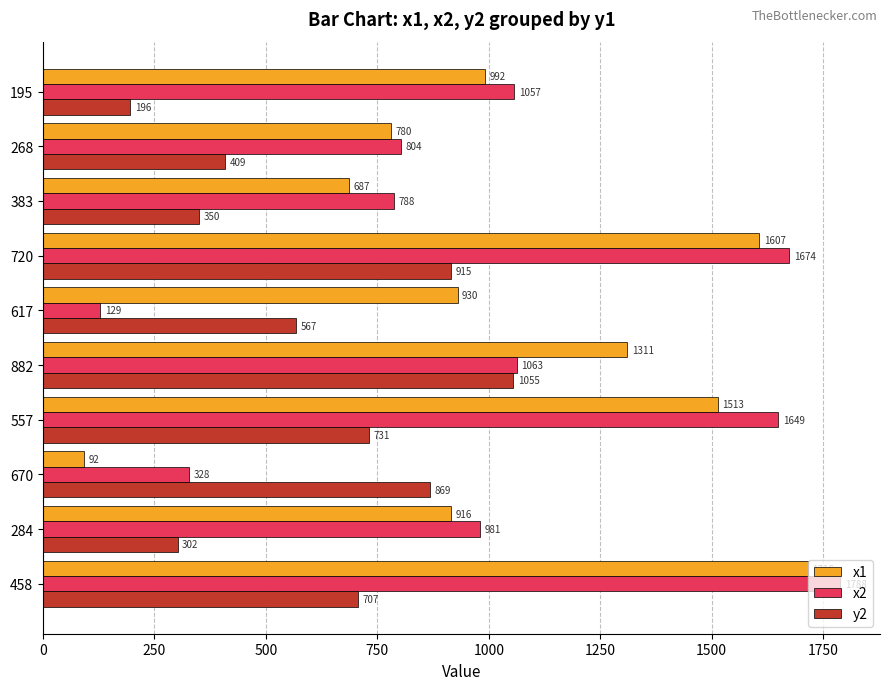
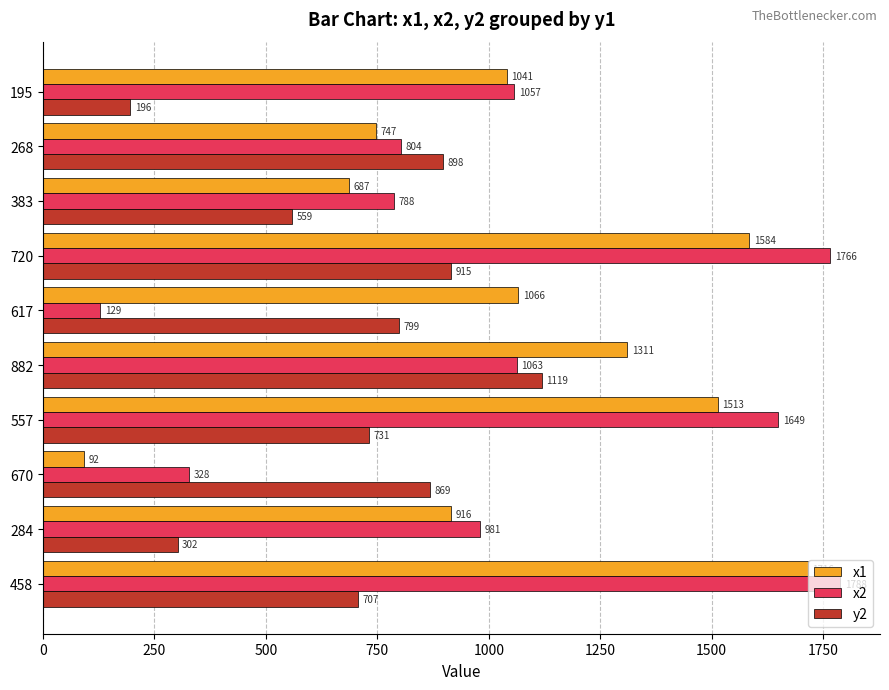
x1, 195: 992 -> 1041
x1, 268: 780 -> 747
y2, 268: 409 -> 898
y2, 383: 350 -> 559
x1, 720: 1607 -> 1584
x2, 720: 1674 -> 1766
x1, 617: 930 -> 1066
y2, 617: 567 -> 799
y2, 882: 1055 -> 1119
